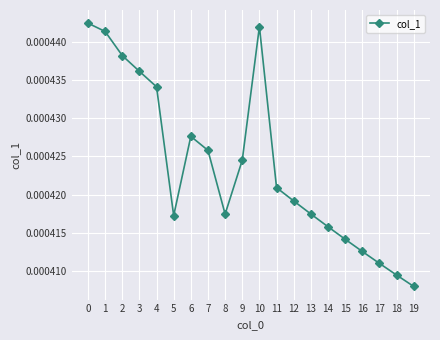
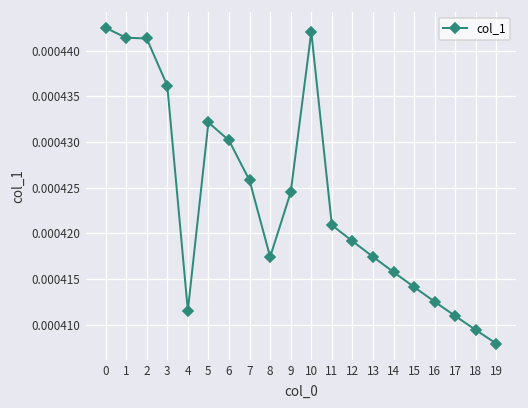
2: 0.000438 -> 0.000441
4: 0.000434 -> 0.000412
5: 0.000417 -> 0.000432
6: 0.000428 -> 0.000430
